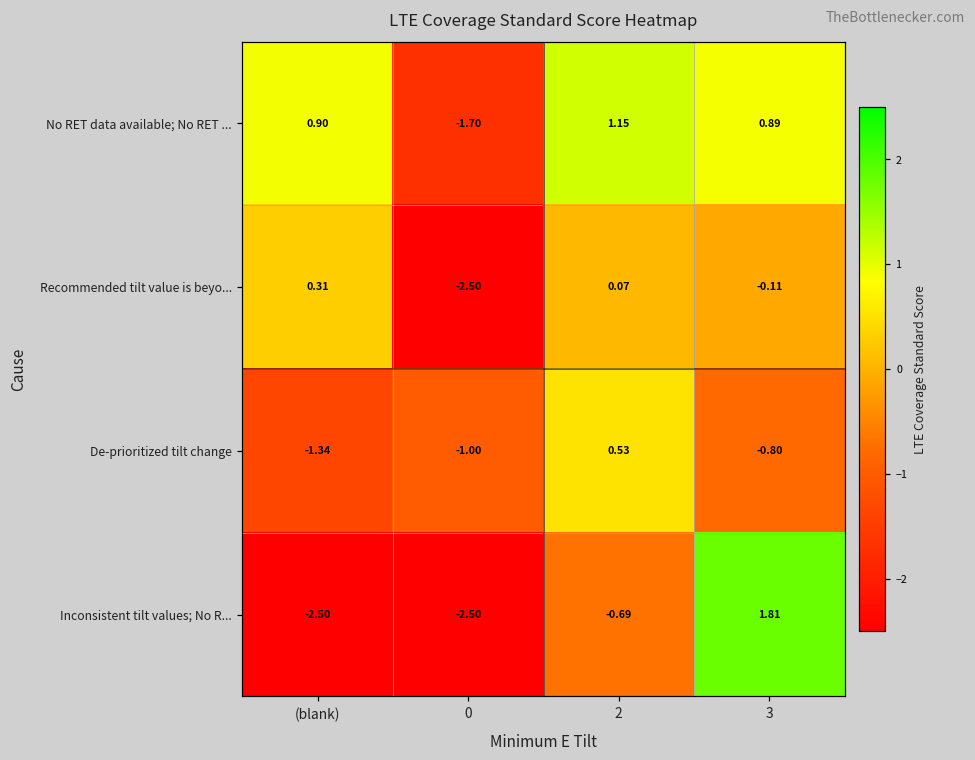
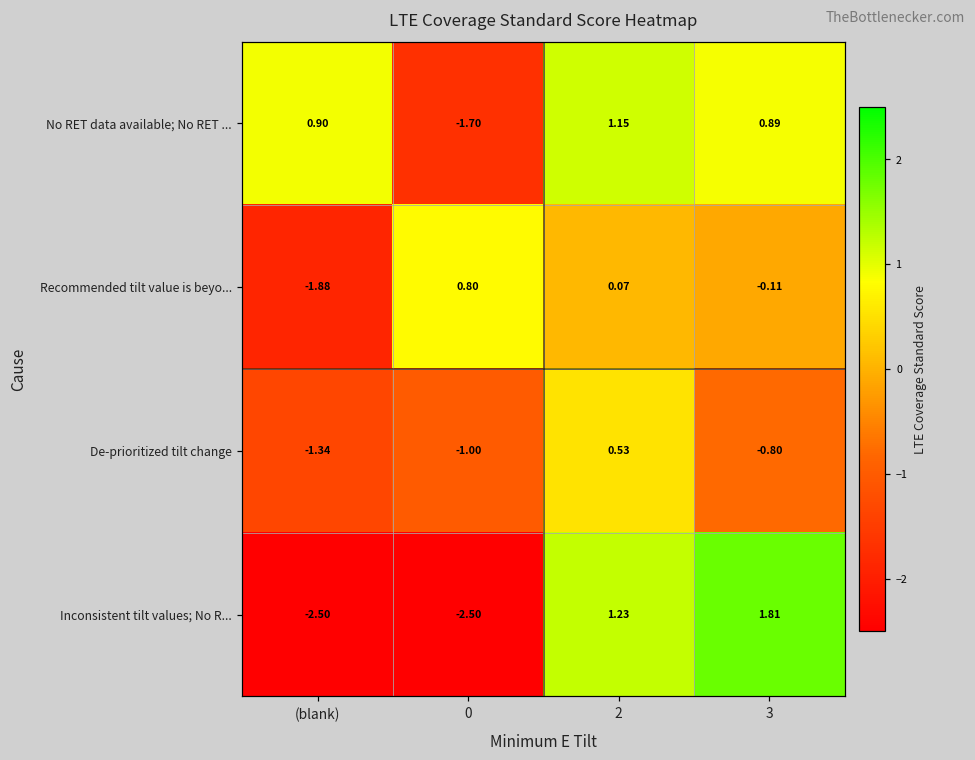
Recommended tilt value is beyo..., (blank): 0.31 -> -1.88
Recommended tilt value is beyo..., 0: -2.50 -> 0.80
Inconsistent tilt values; No R..., 2: -0.69 -> 1.23
